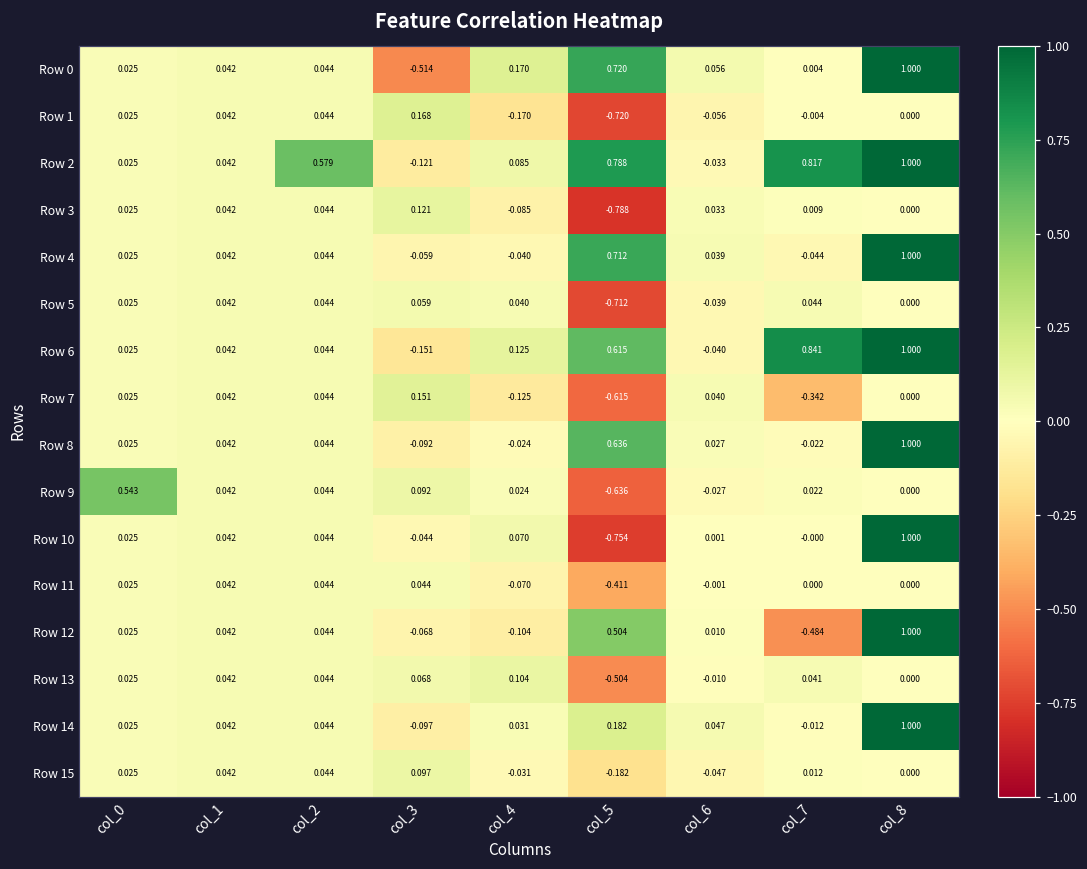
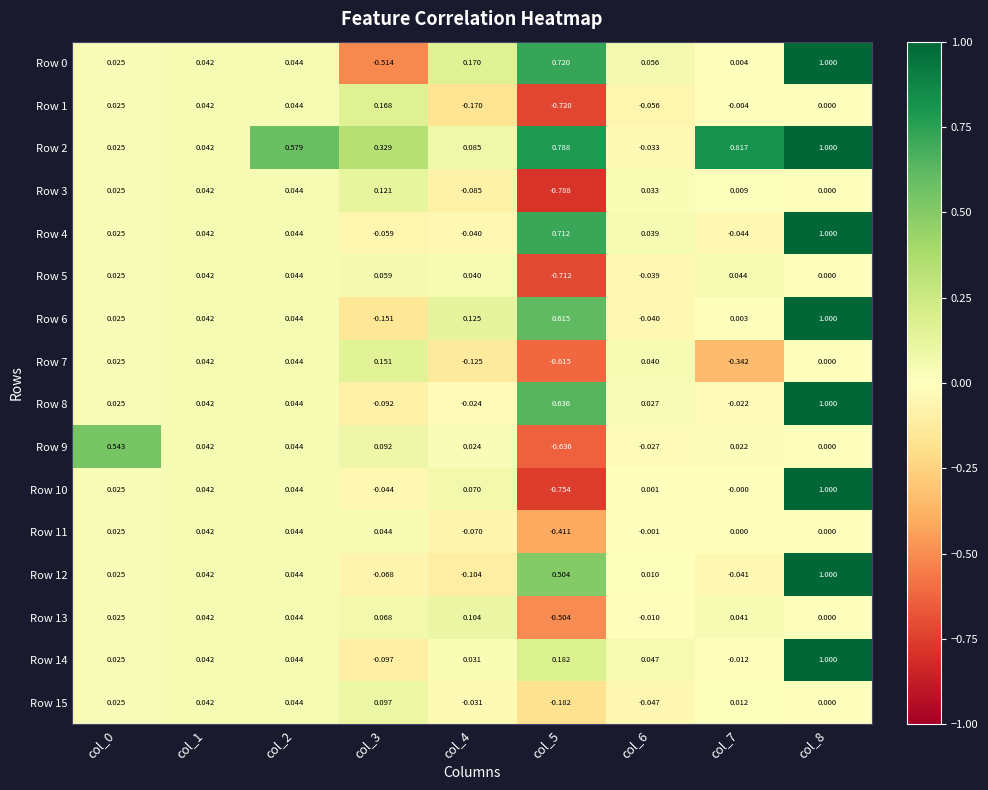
Row 2, col_3: -0.121 -> 0.329
Row 6, col_7: 0.841 -> 0.003
Row 12, col_7: -0.484 -> -0.041
